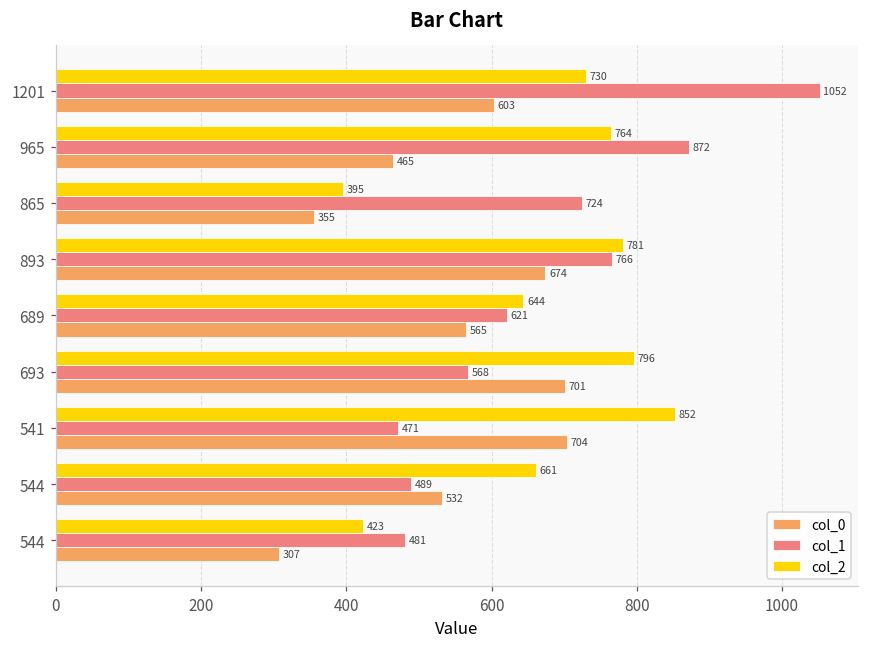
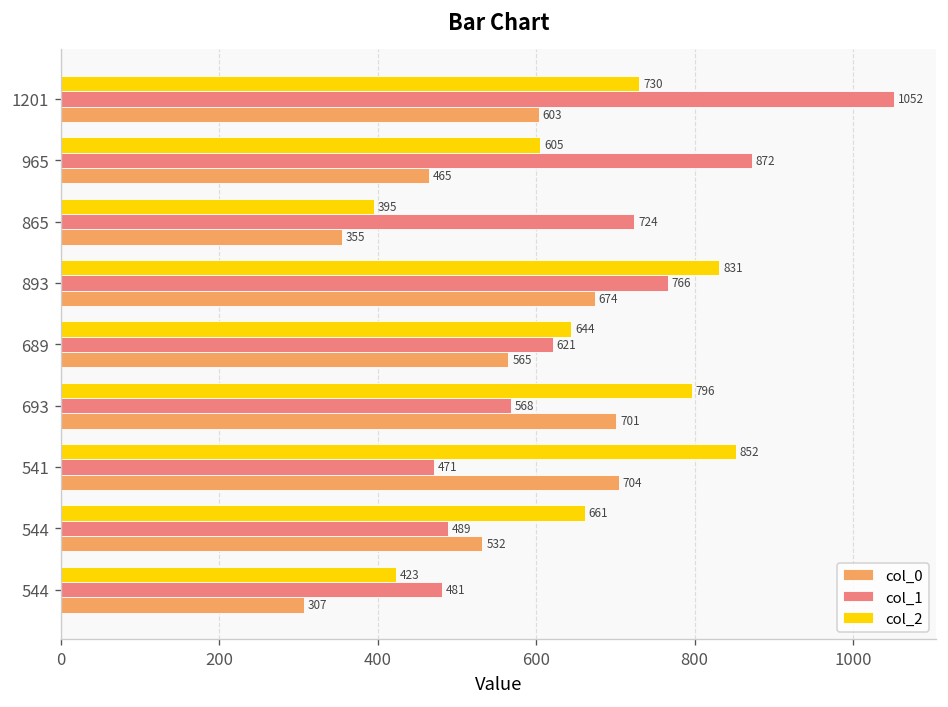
col_2, 965: 764 -> 605
col_2, 893: 781 -> 831
